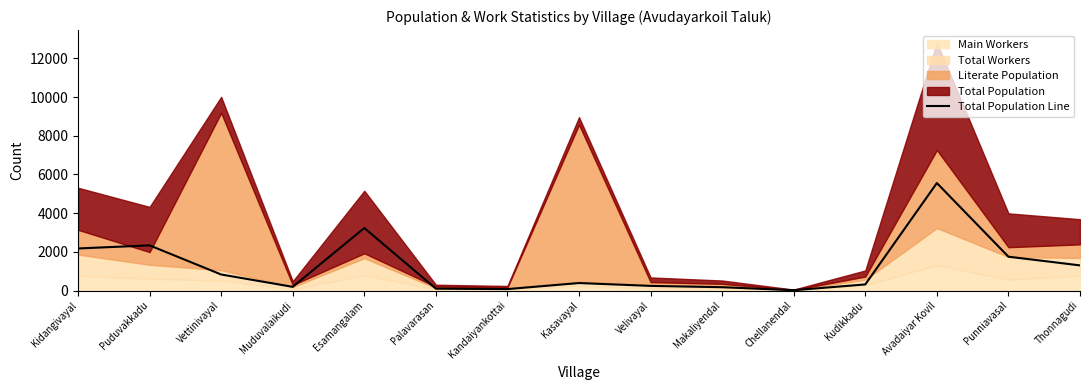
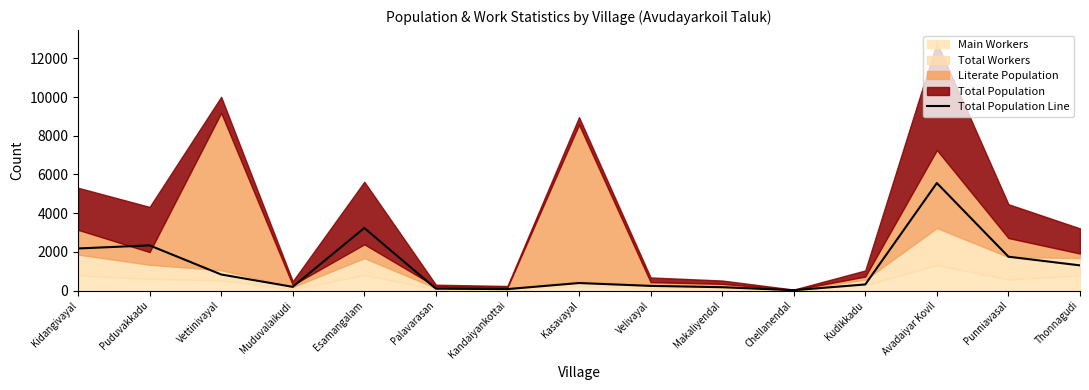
Literate Population, Esamangalam: 300 -> 700
Literate Population, Punniavasal: 500 -> 1000
Literate Population, Thonnagudi: 700 -> 200
